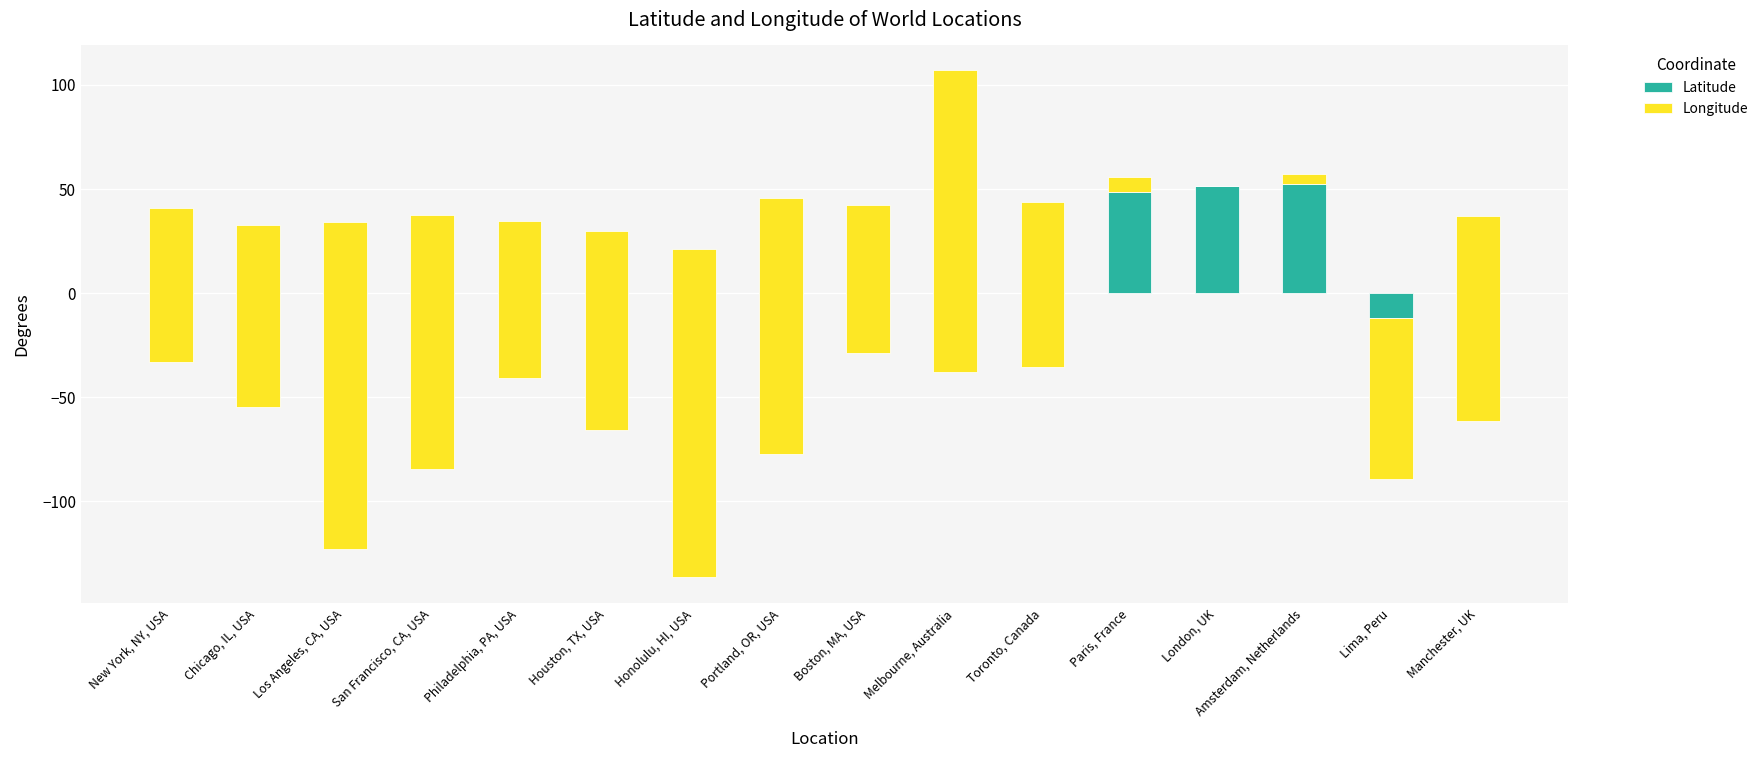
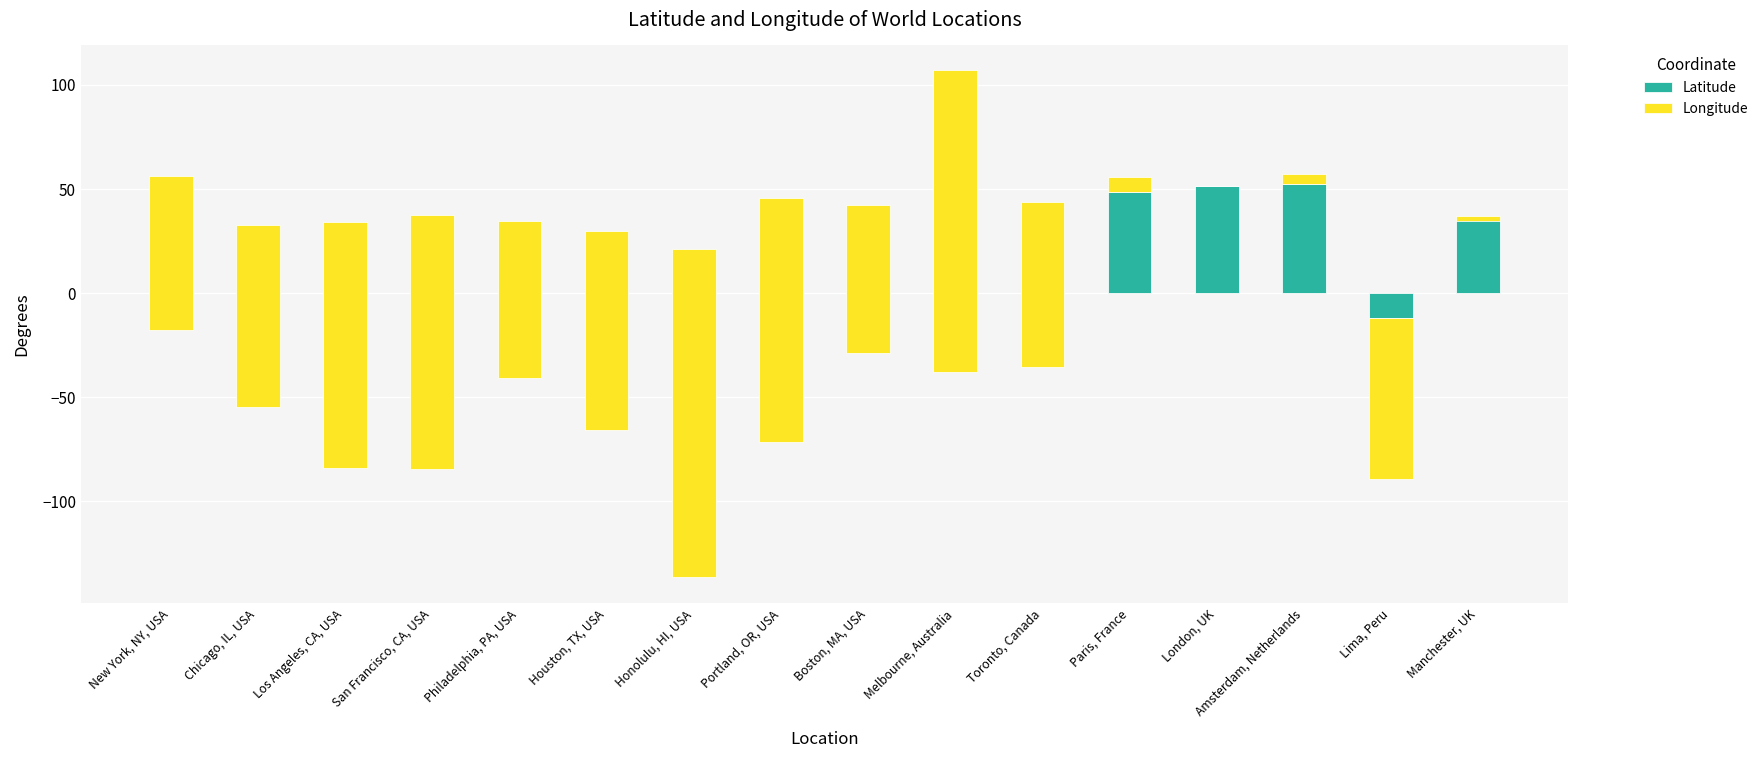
Latitude, New York, NY, USA: 41 -> 56
Longitude, Los Angeles, CA, USA: -157 -> -118
Longitude, Portland, OR, USA: -123 -> -117
Longitude, Manchester, UK: -98 -> -2
